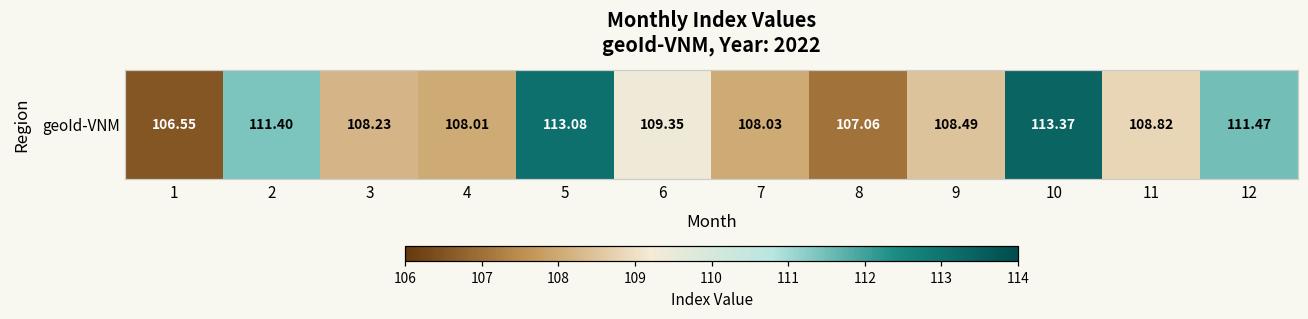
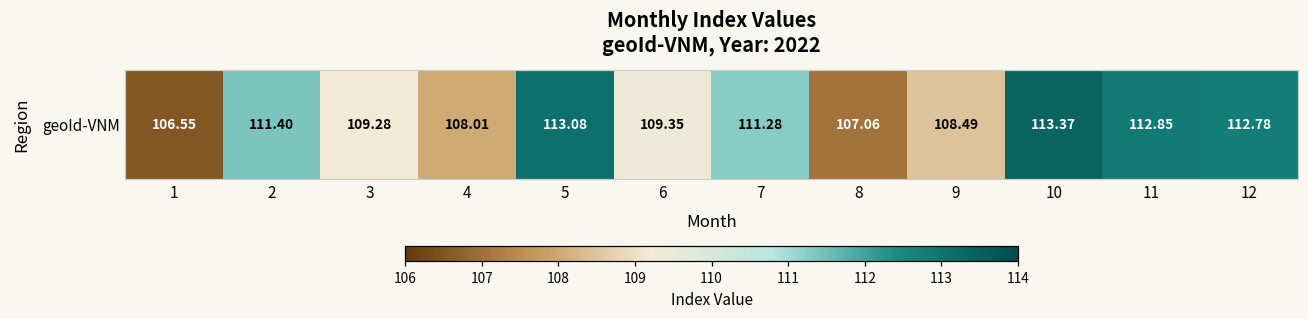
geoId-VNM, 3: 108.23 -> 109.28
geoId-VNM, 7: 108.03 -> 111.28
geoId-VNM, 11: 108.82 -> 112.85
geoId-VNM, 12: 111.47 -> 112.78
